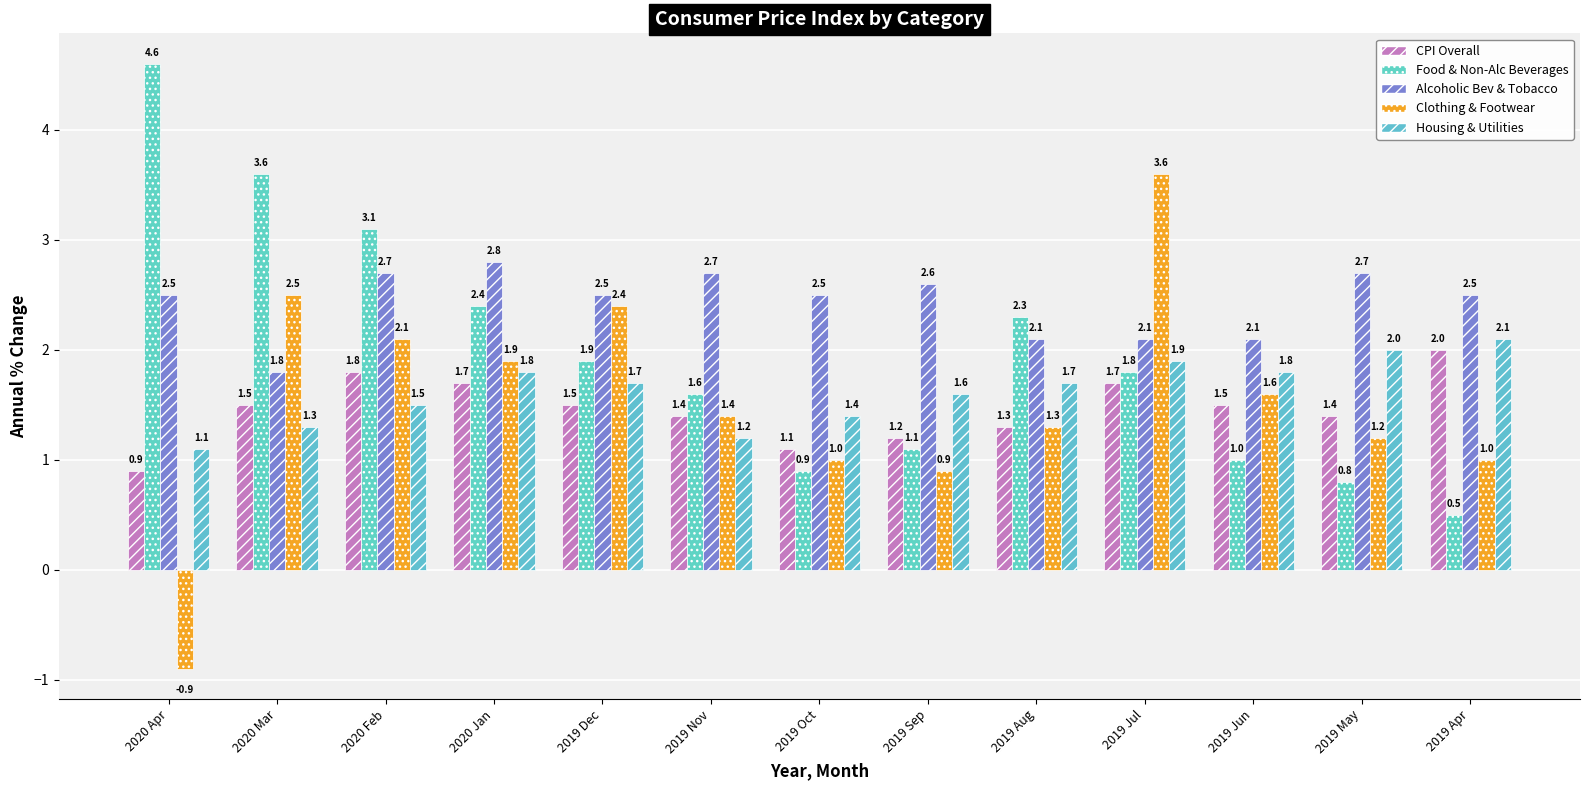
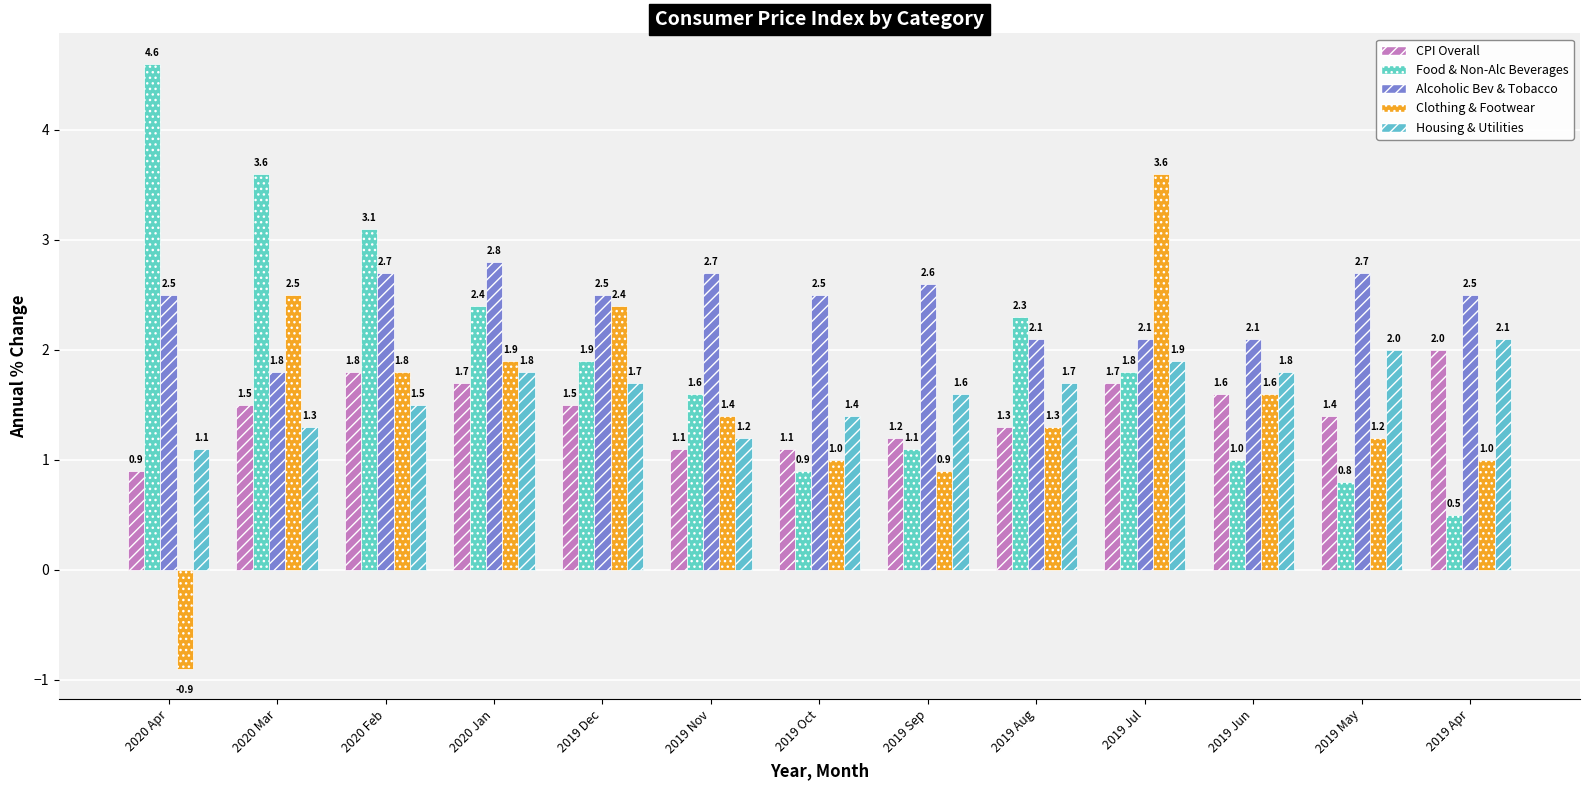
Clothing & Footwear, 2020 Feb: 2.1 -> 1.8
CPI Overall, 2019 Nov: 1.4 -> 1.1
CPI Overall, 2019 Jun: 1.5 -> 1.6
